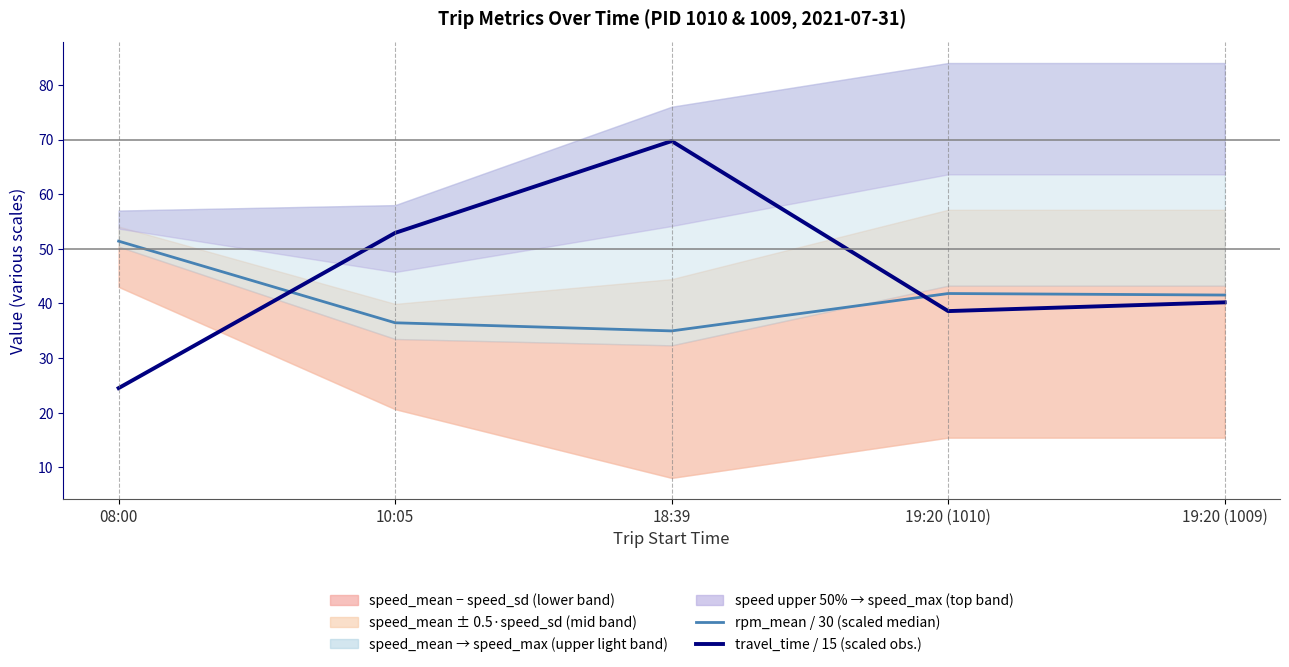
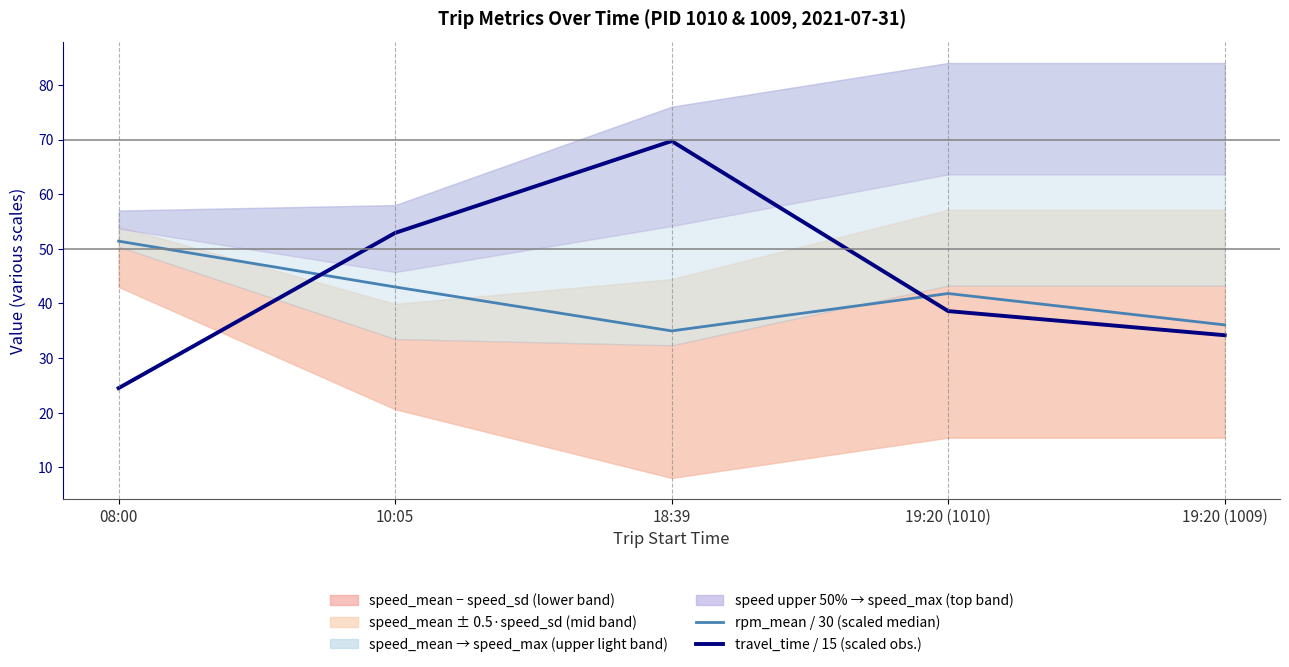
rpm_mean / 30 (scaled median), 10:05: 36 -> 43
rpm_mean / 30 (scaled median), 19:20 (1009): 42 -> 36
travel_time / 15 (scaled obs.), 19:20 (1009): 40 -> 34
